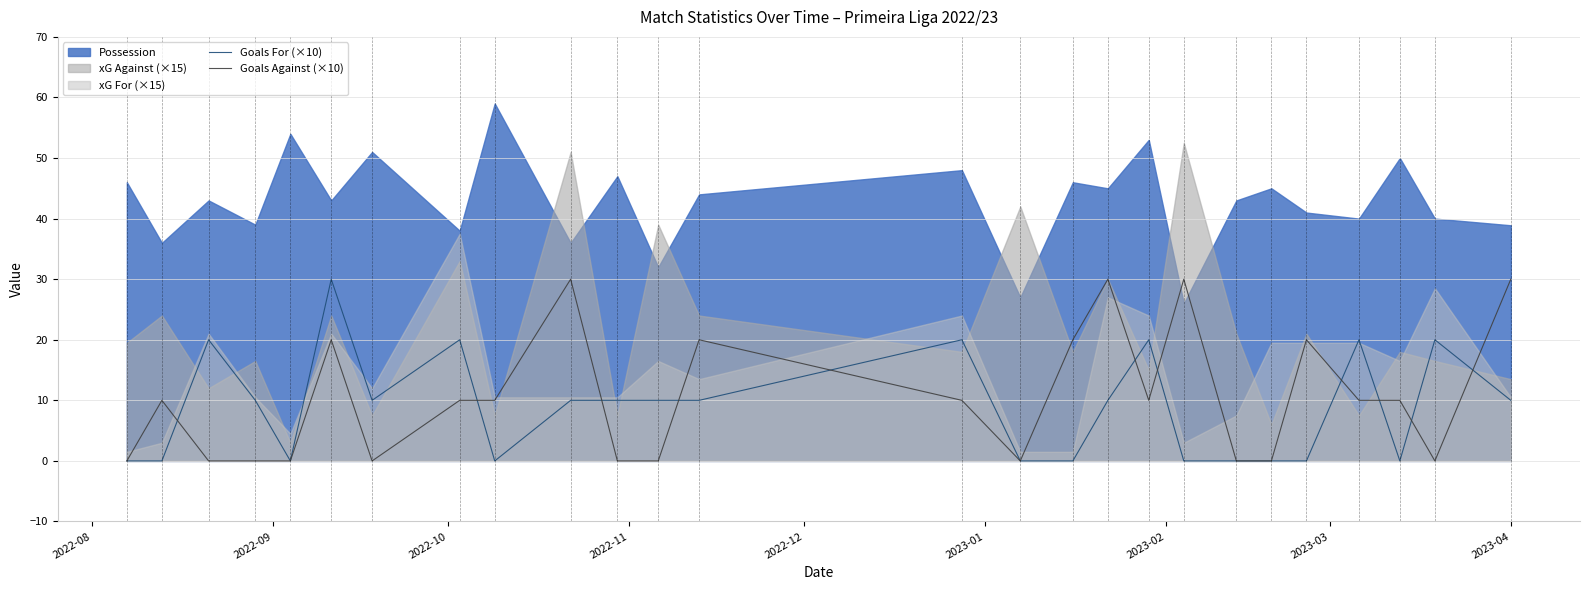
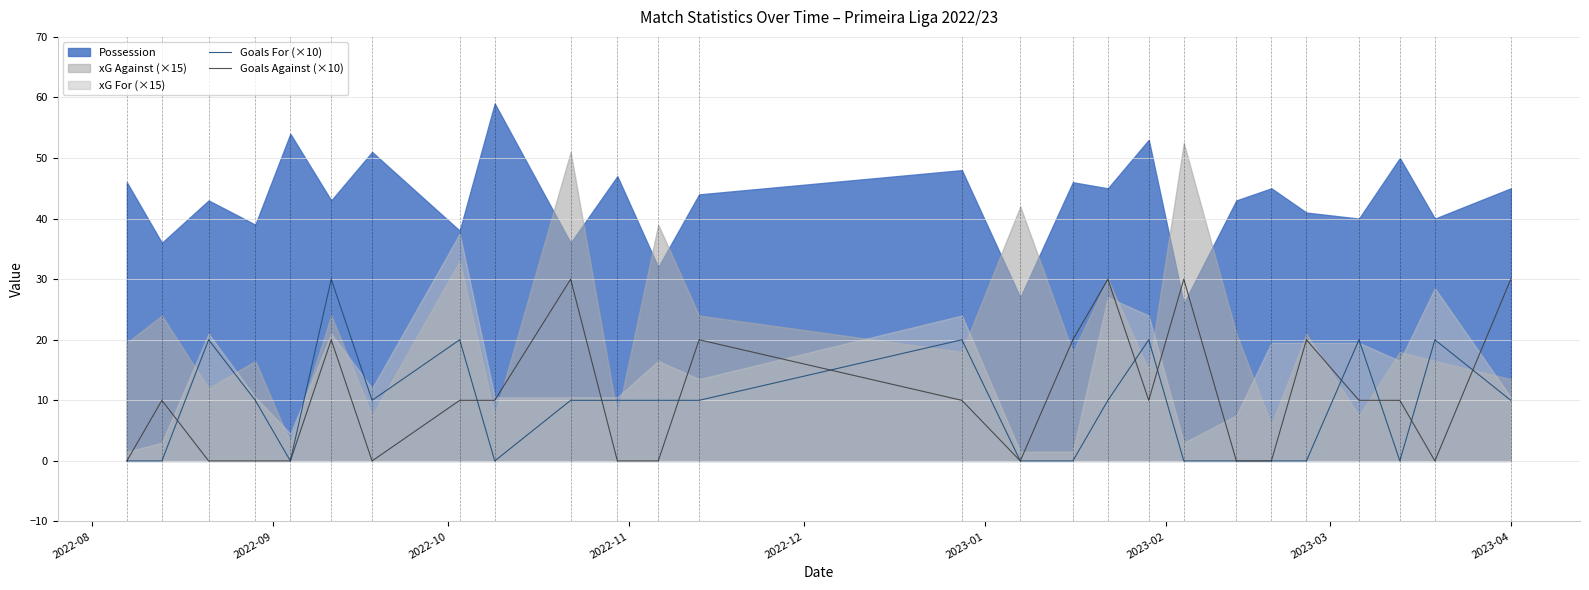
Possession, 2023-04: 39 -> 45
